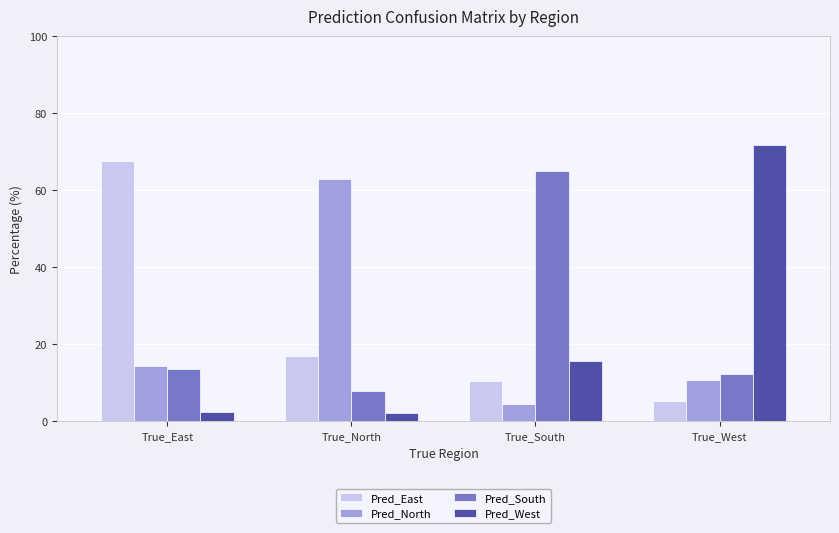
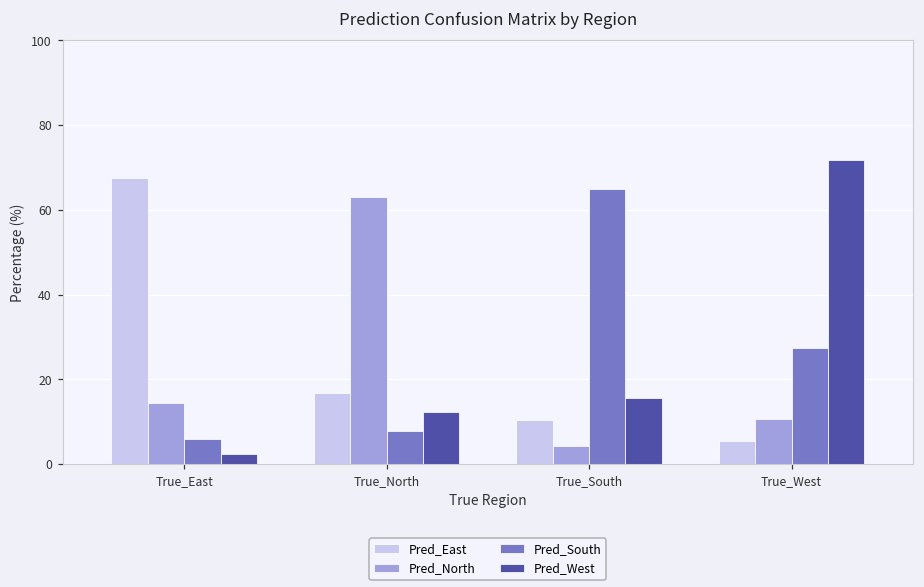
Pred_South, True_East: 14 -> 6
Pred_West, True_North: 2 -> 12
Pred_South, True_West: 12 -> 27
